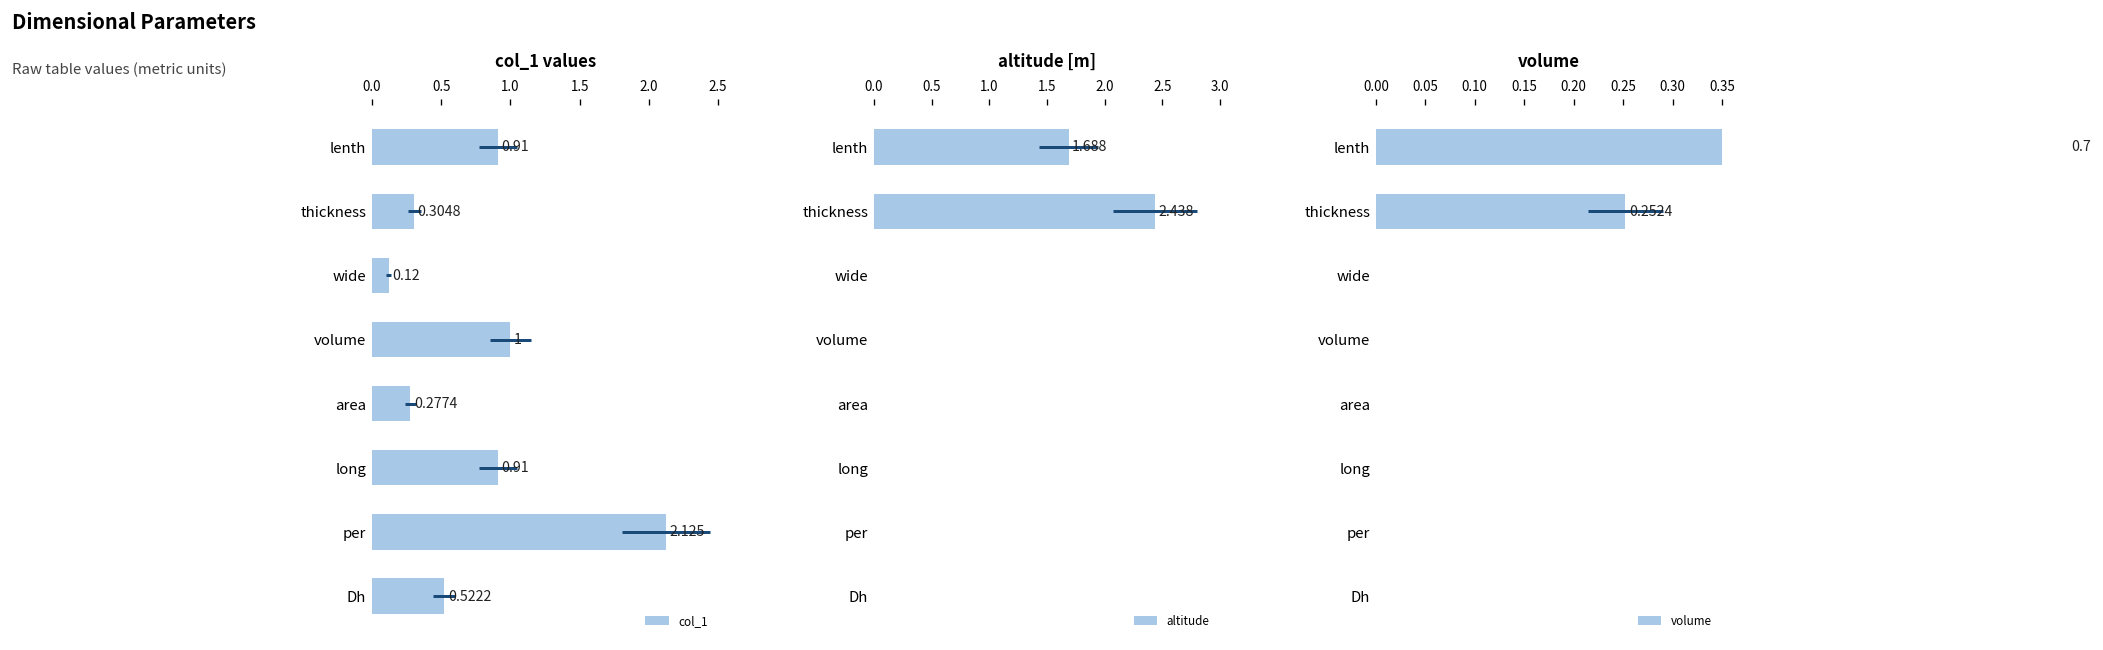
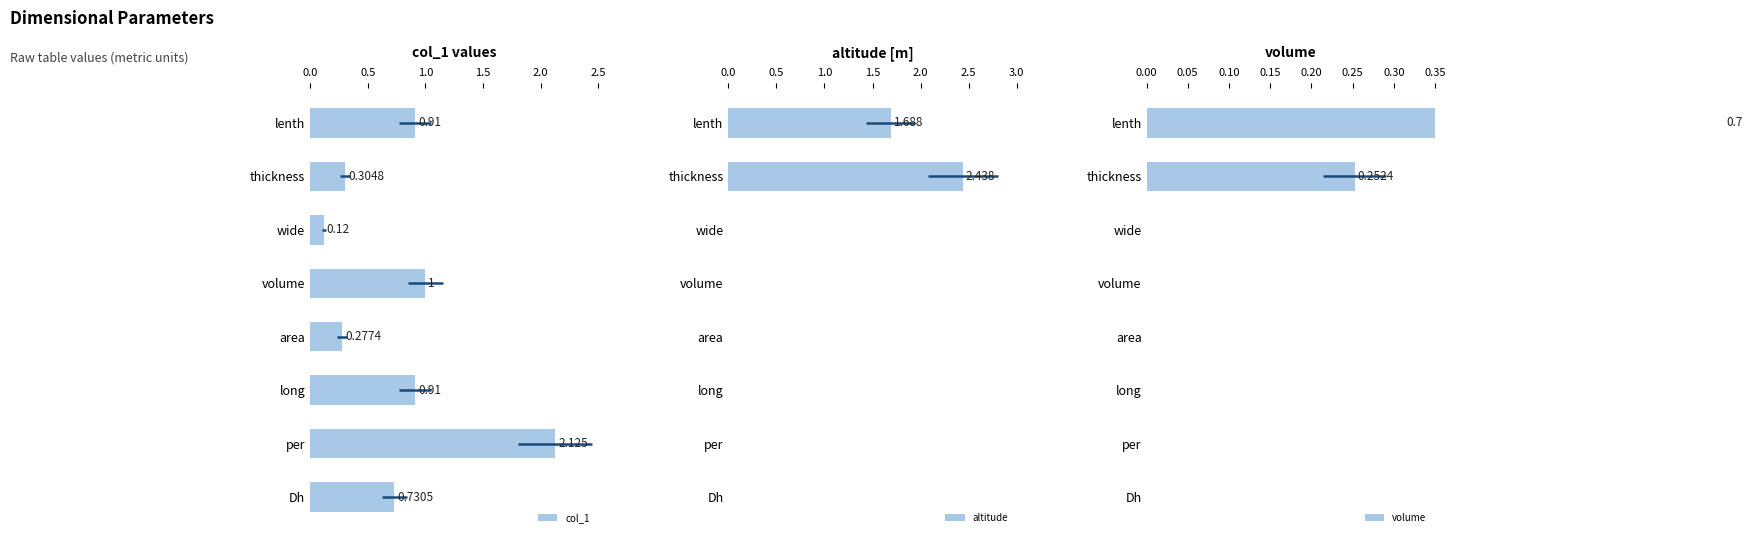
col_1 values, Dh: 0.5222 -> 0.7305
